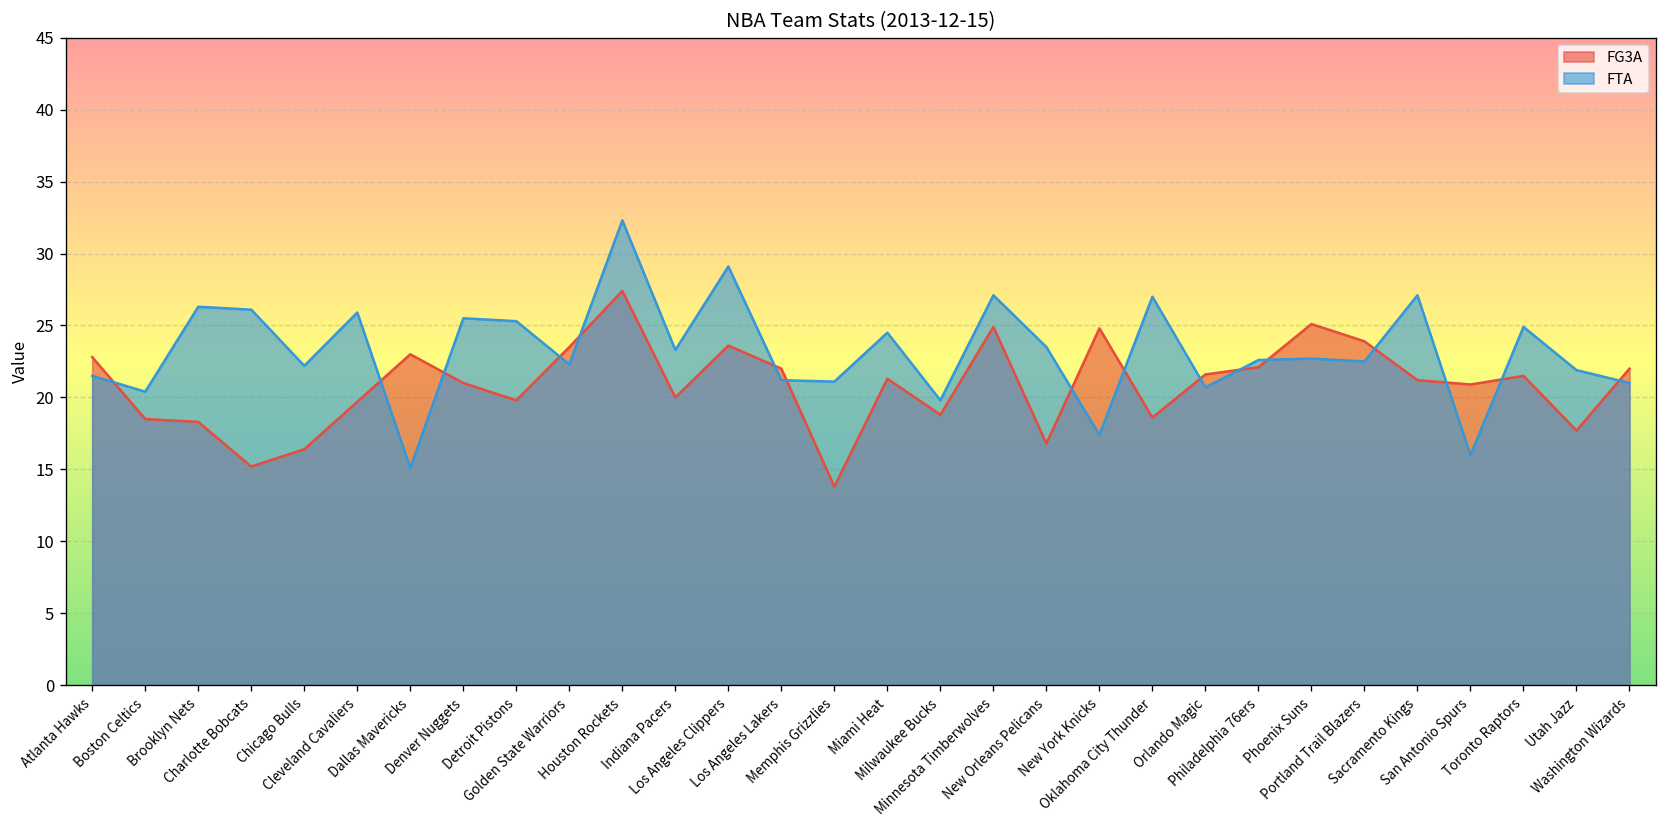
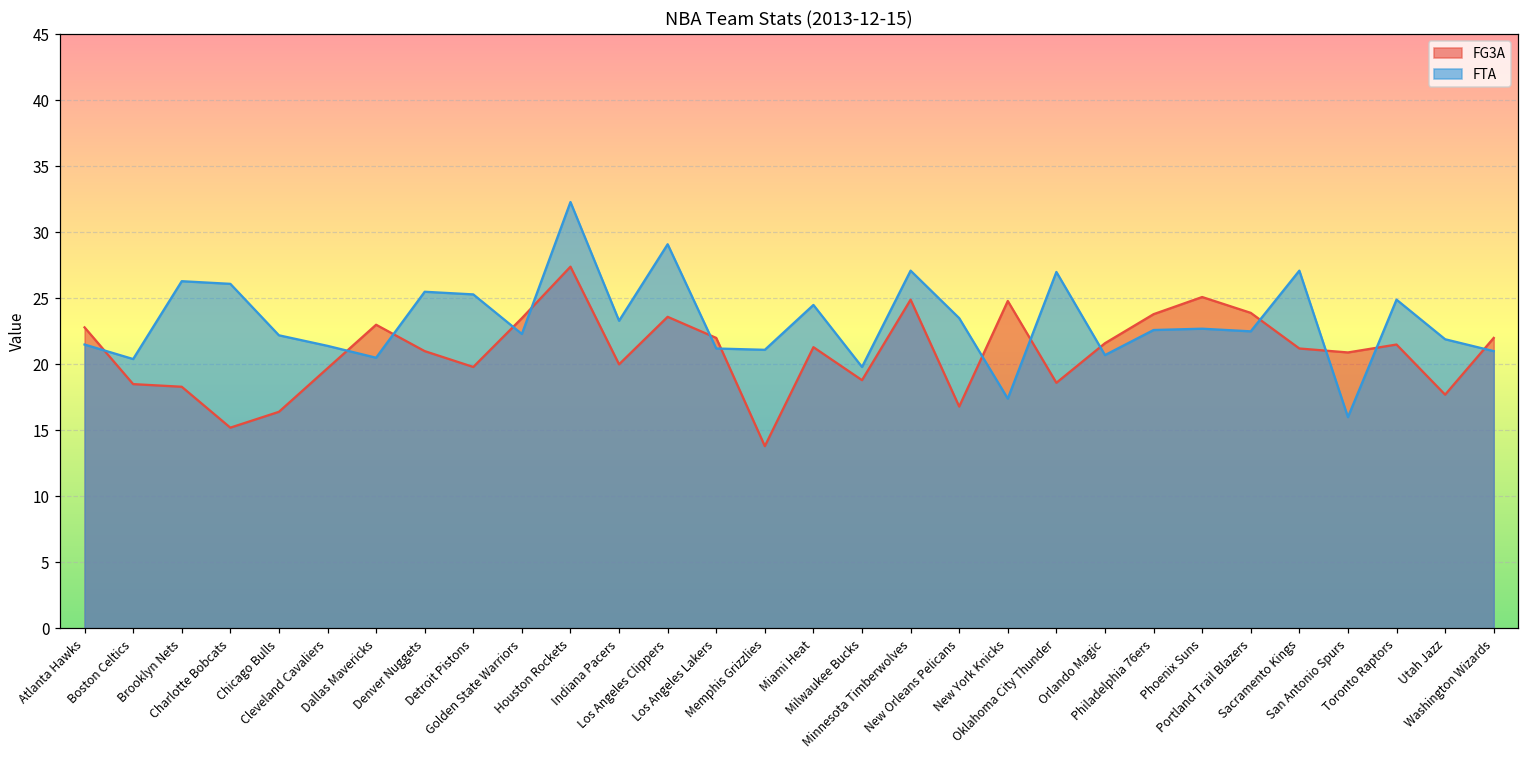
FTA, Cleveland Cavaliers: 25.9 -> 21.4
FTA, Dallas Mavericks: 15.1 -> 20.5
FG3A, Philadelphia 76ers: 22.1 -> 23.8
